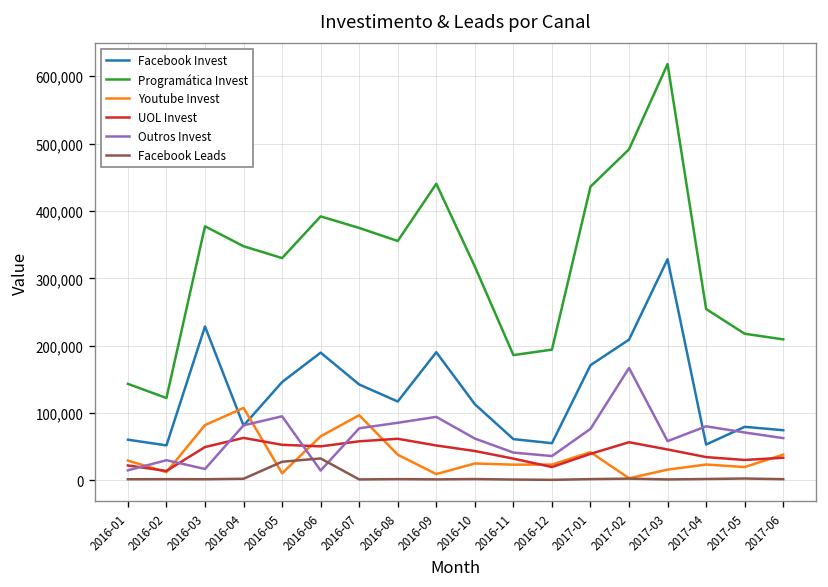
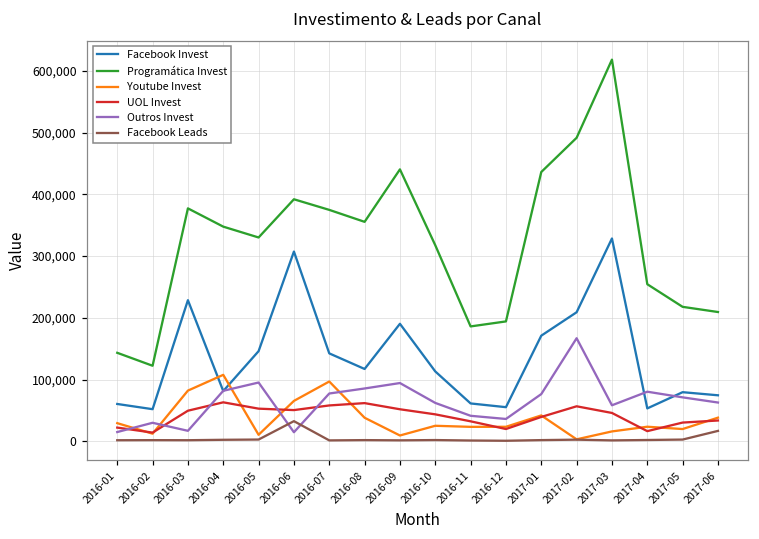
Facebook Leads, 2016-05: 30,000 -> 0
Facebook Invest, 2016-06: 190,000 -> 310,000
UOL Invest, 2017-04: 30,000 -> 20,000
Facebook Leads, 2017-06: 0 -> 20,000
